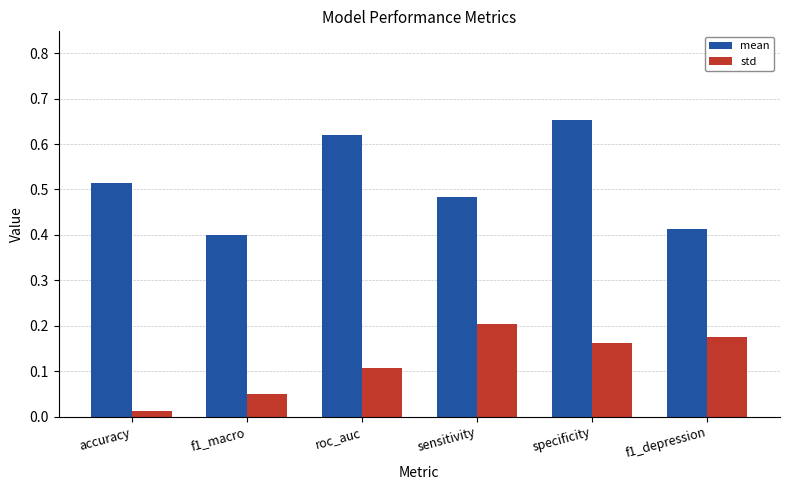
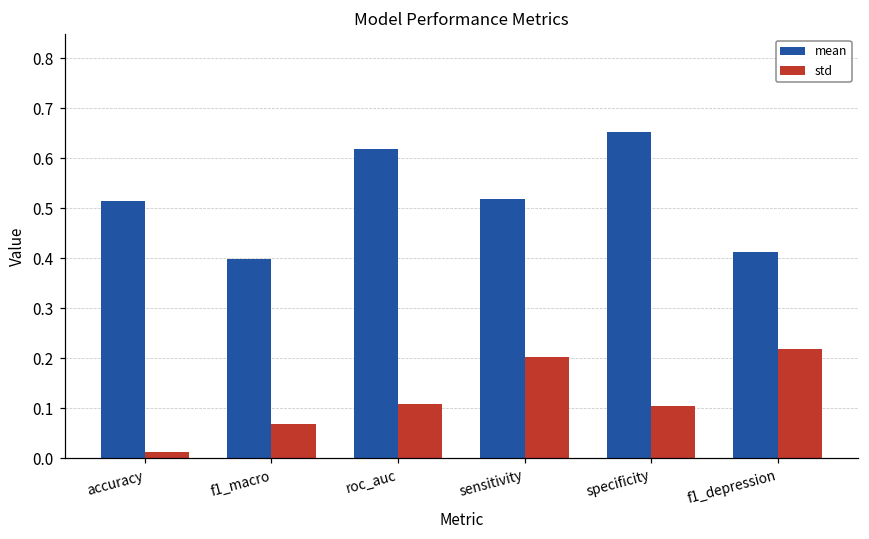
std, f1_macro: 0.05 -> 0.07
mean, sensitivity: 0.48 -> 0.52
std, specificity: 0.16 -> 0.11
std, f1_depression: 0.18 -> 0.22
